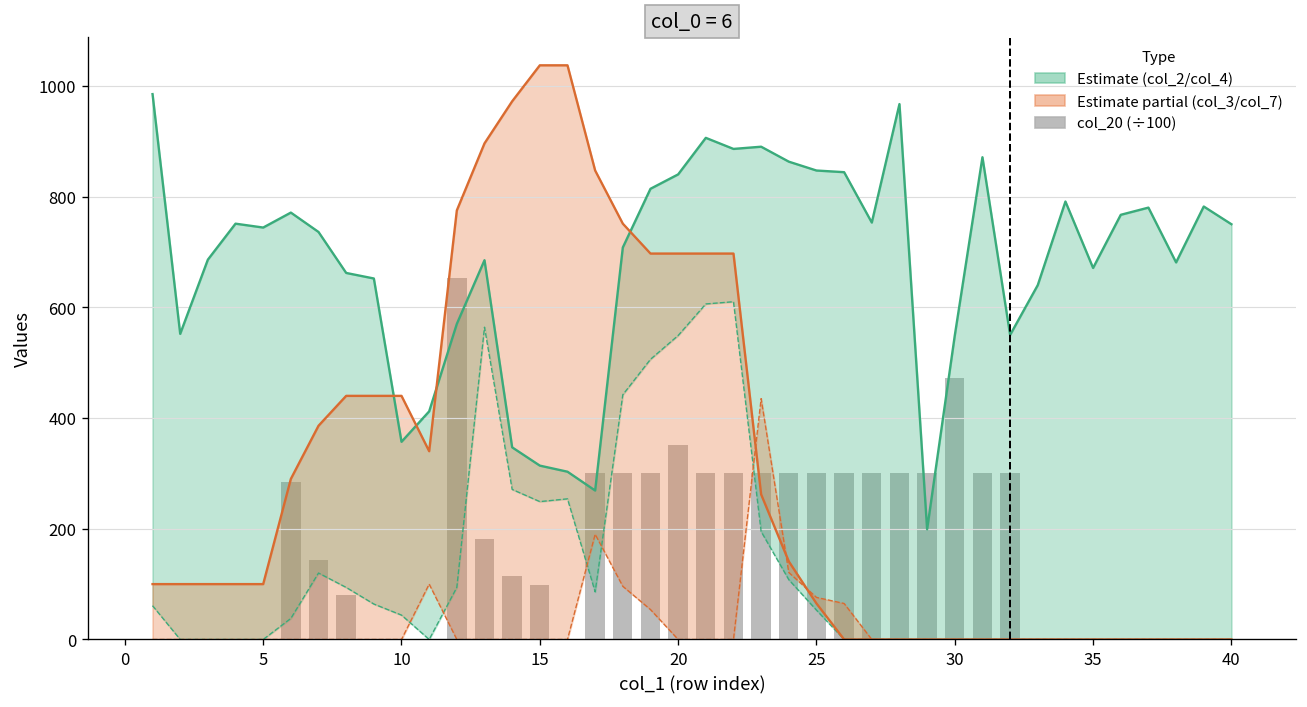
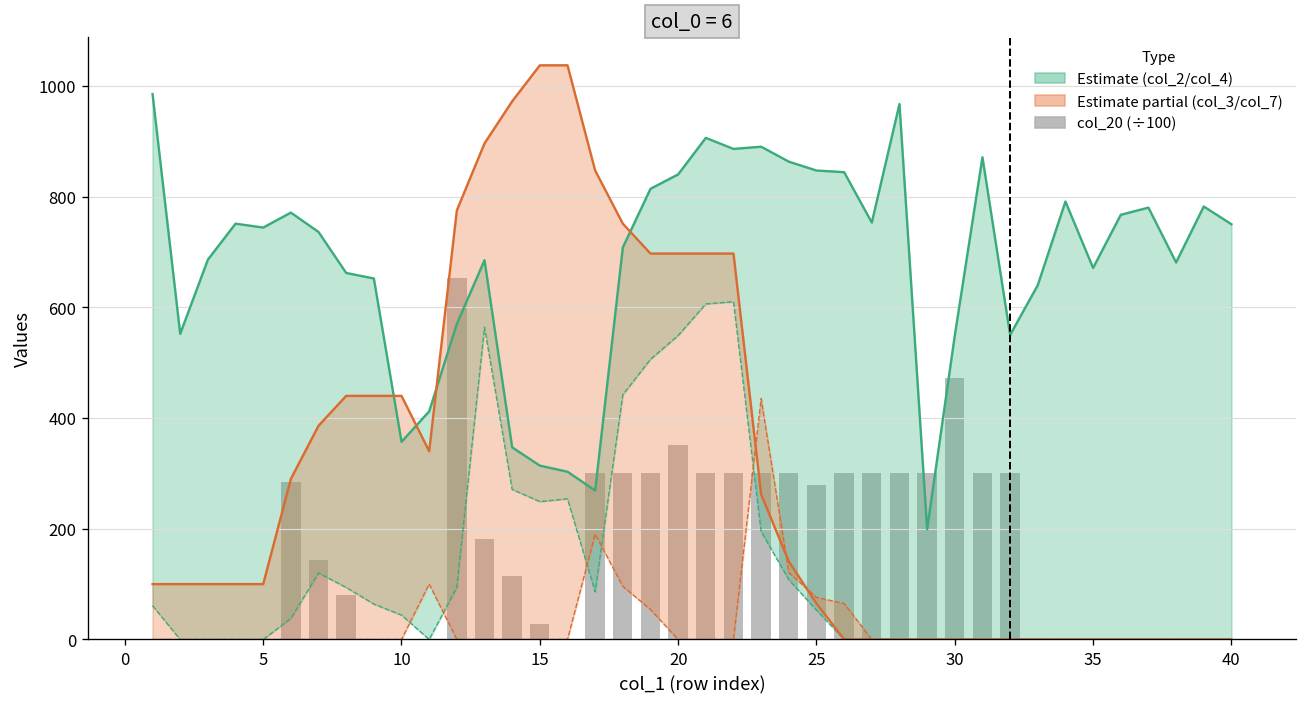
col_20 (÷100), 15: 100 -> 30
col_20 (÷100), 25: 300 -> 280
